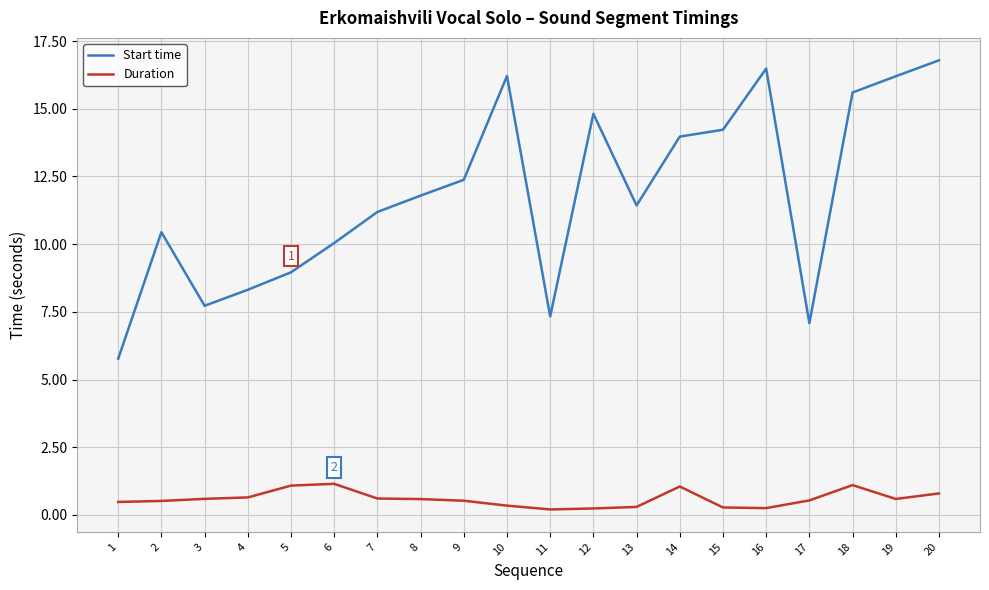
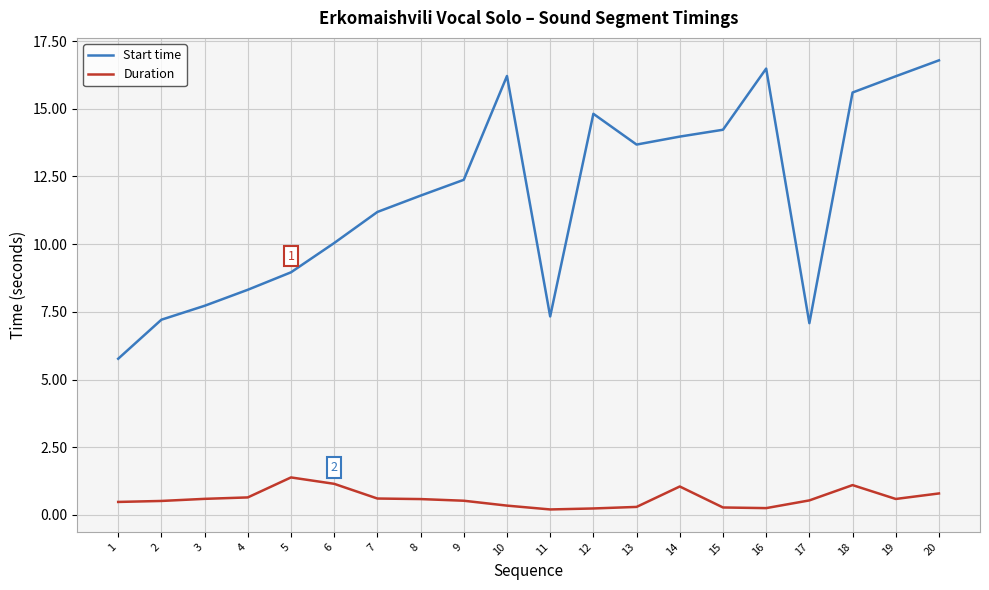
Start time, 2: 10.4 -> 7.2
Duration, 5: 1.1 -> 1.4
Start time, 13: 11.4 -> 13.7
